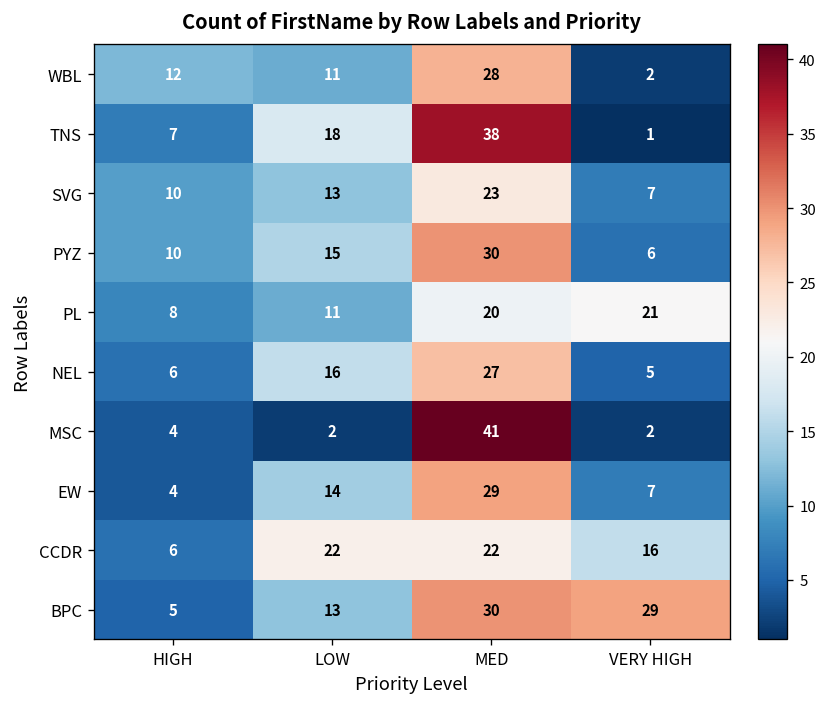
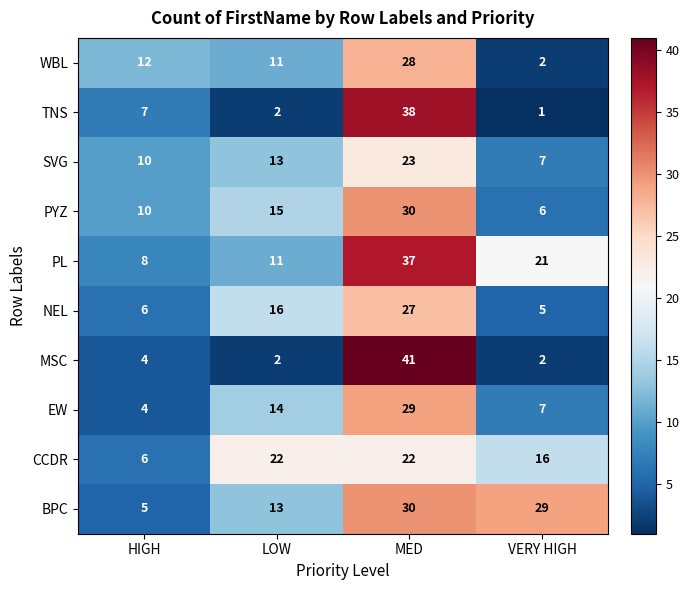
TNS, LOW: 18 -> 2
PL, MED: 20 -> 37
